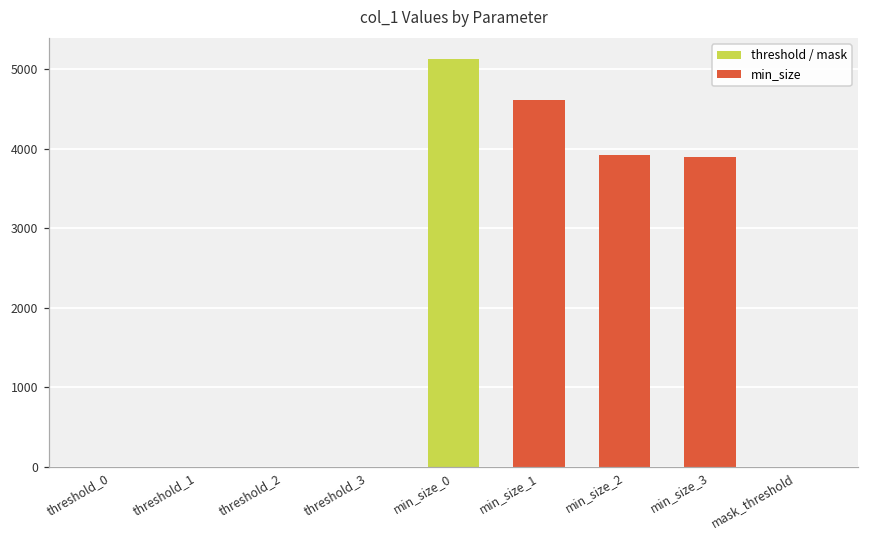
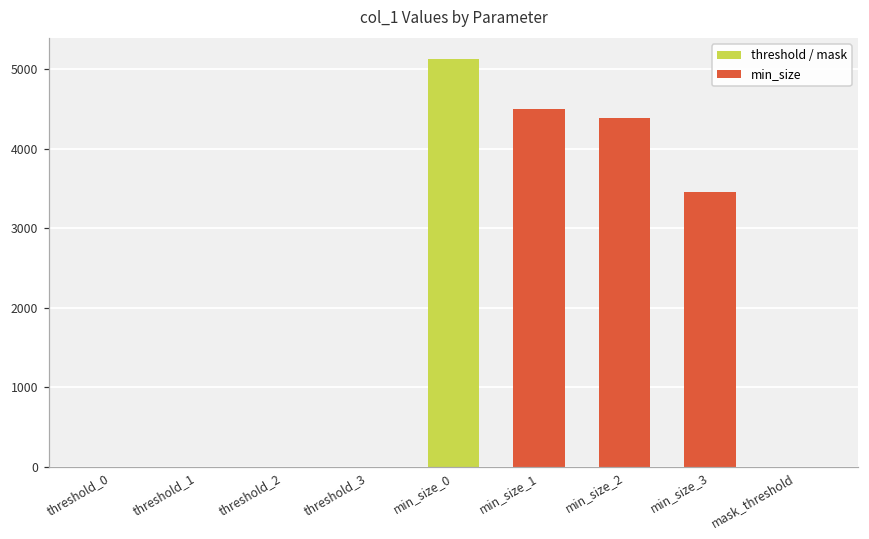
min_size, min_size_1: 4600 -> 4500
min_size, min_size_2: 3900 -> 4400
min_size, min_size_3: 3900 -> 3500
